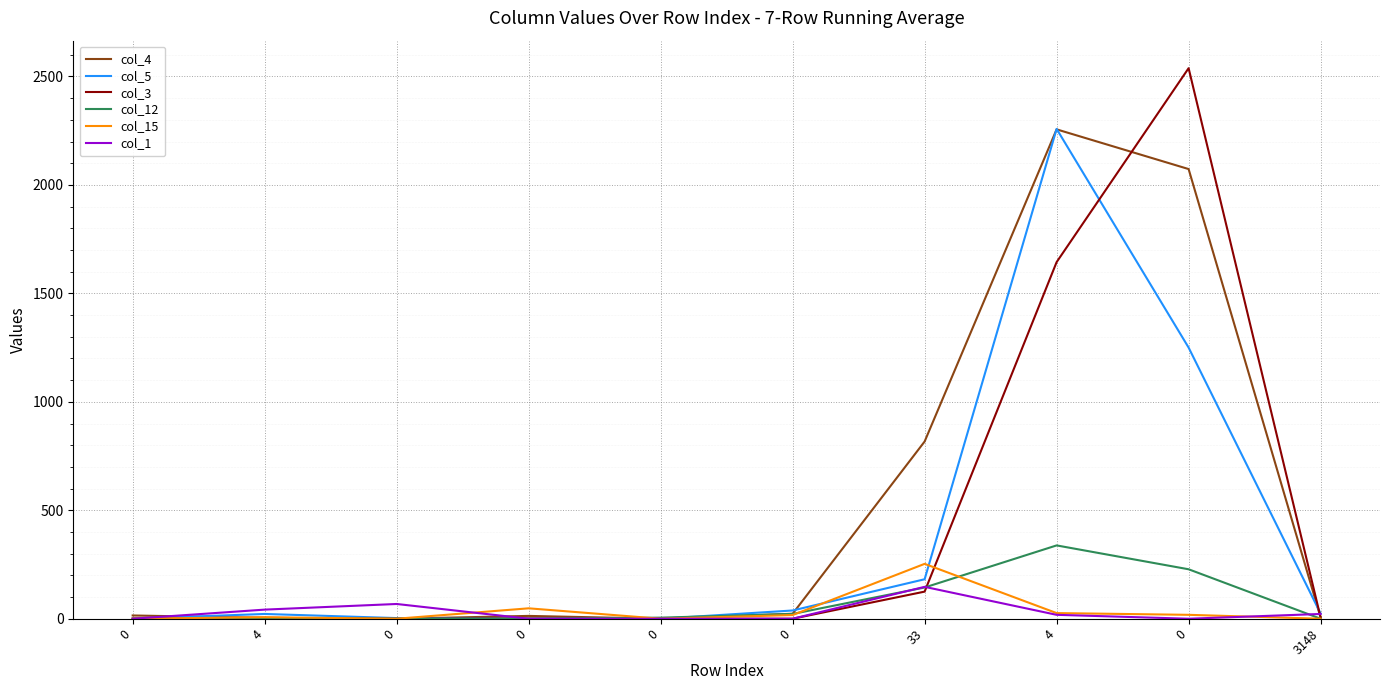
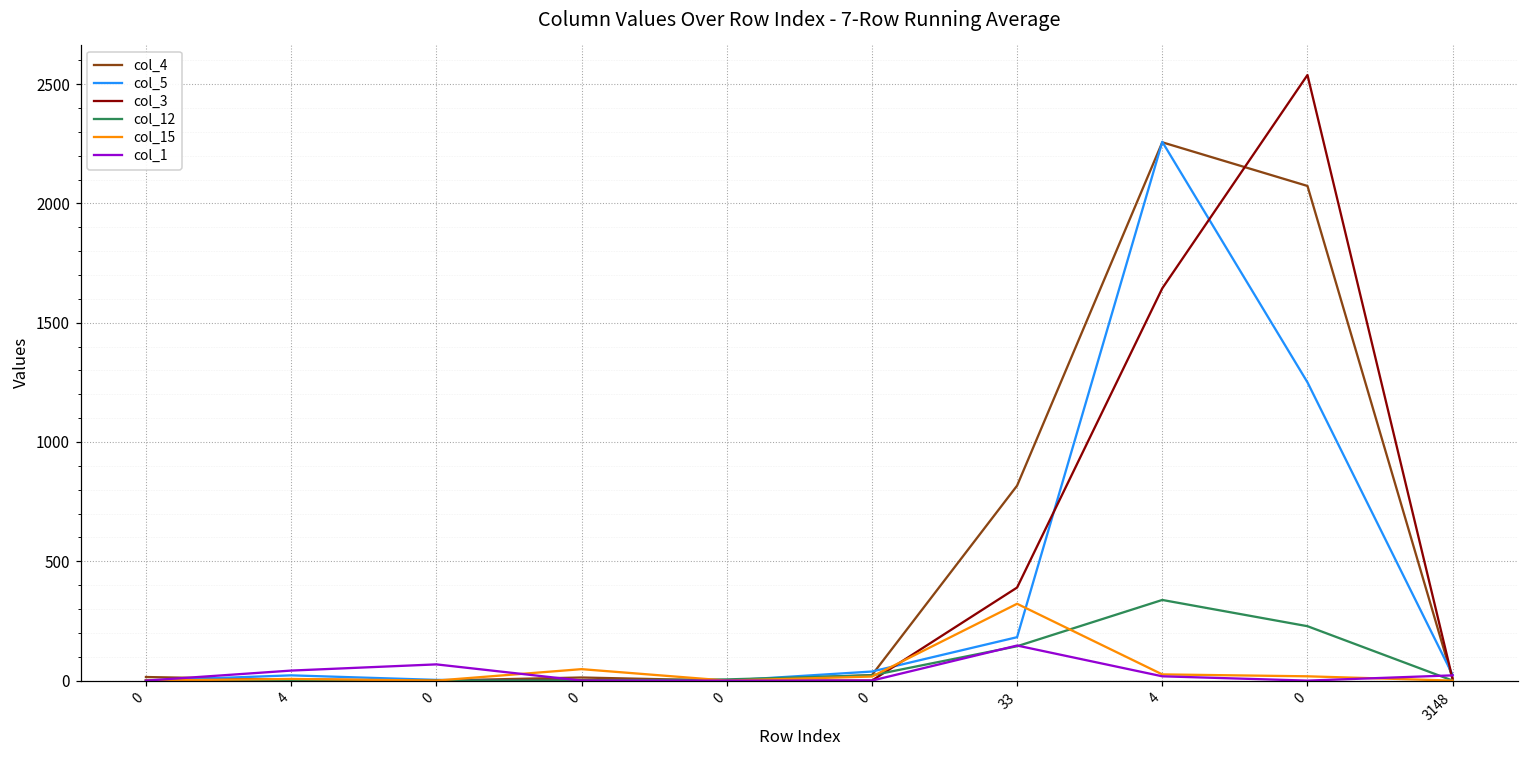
col_3, 33: 130 -> 390
col_15, 33: 250 -> 320
